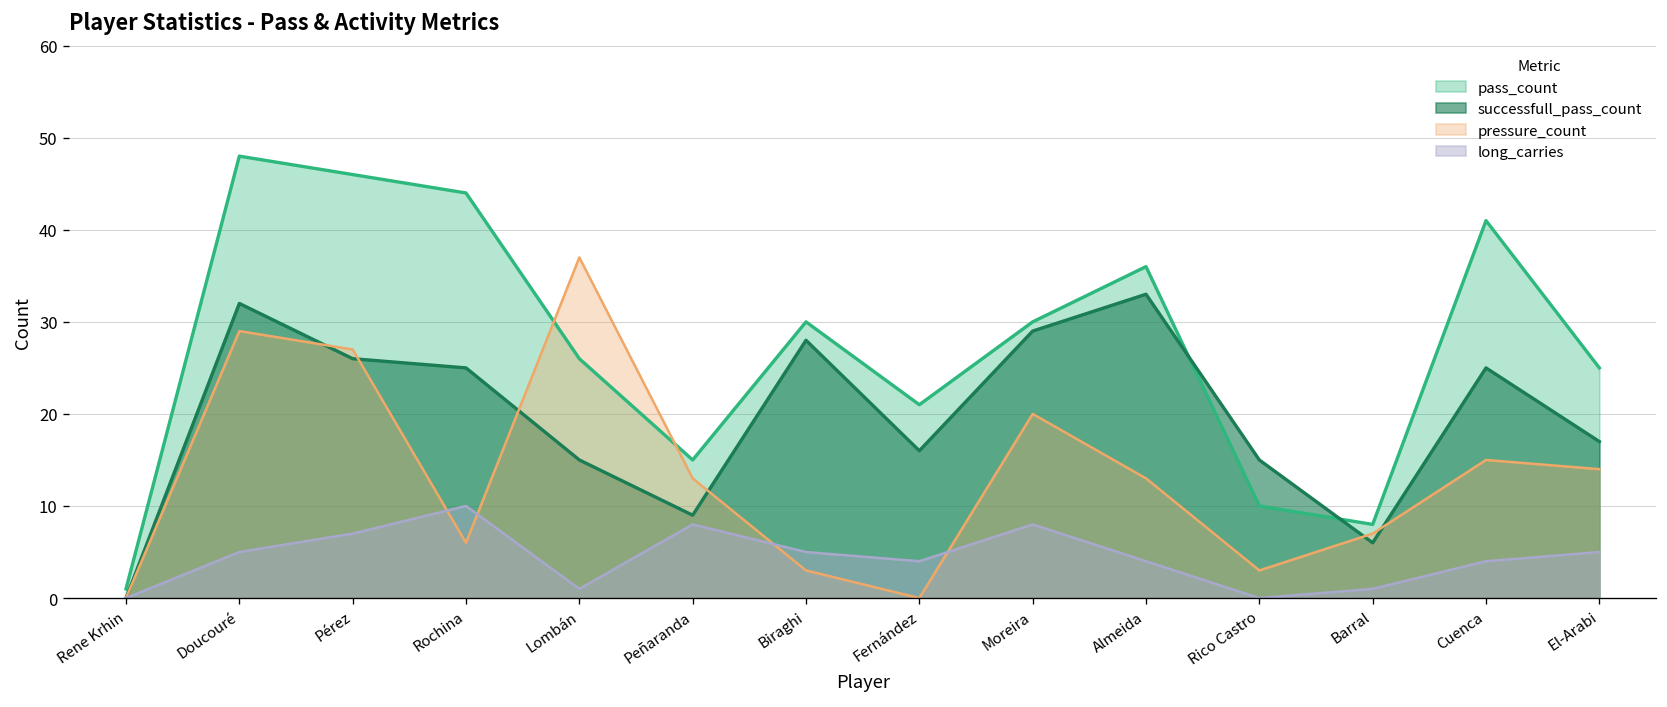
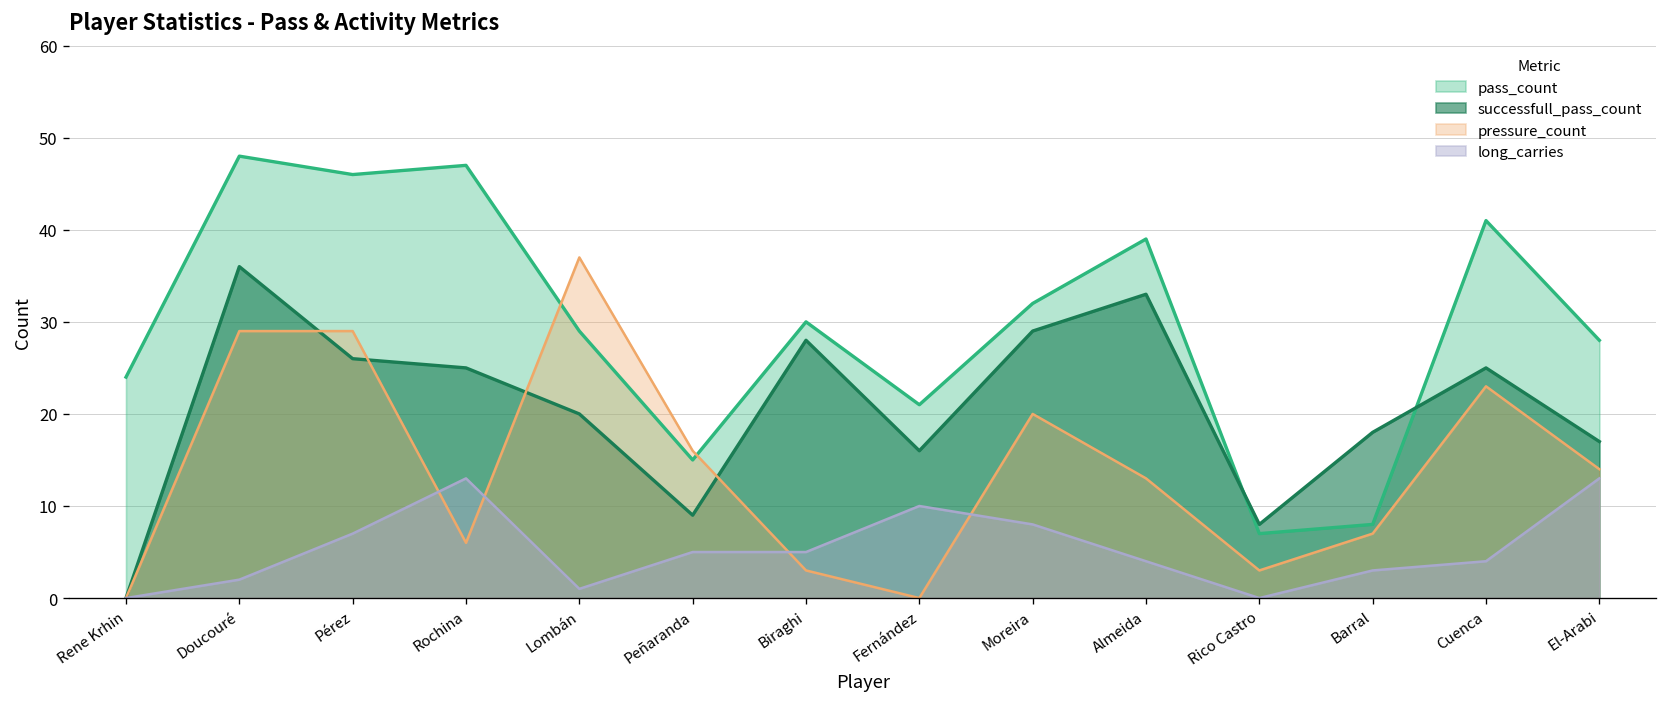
pass_count, Rene Krhin: 1 -> 24
successfull_pass_count, Doucouré: 32 -> 36
long_carries, Doucouré: 5 -> 2
pressure_count, Pérez: 27 -> 29
pass_count, Rochina: 44 -> 47
long_carries, Rochina: 10 -> 13
pass_count, Lombán: 26 -> 29
successfull_pass_count, Lombán: 15 -> 20
pressure_count, Peñaranda: 13 -> 16
long_carries, Peñaranda: 8 -> 5
long_carries, Fernández: 4 -> 10
pass_count, Moreira: 30 -> 32
pass_count, Almeida: 36 -> 39
pass_count, Rico Castro: 10 -> 7
successfull_pass_count, Rico Castro: 15 -> 8
successfull_pass_count, Barral: 6 -> 18
long_carries, Barral: 1 -> 3
pressure_count, Cuenca: 15 -> 23
pass_count, El-Arabi: 25 -> 28
long_carries, El-Arabi: 5 -> 13
